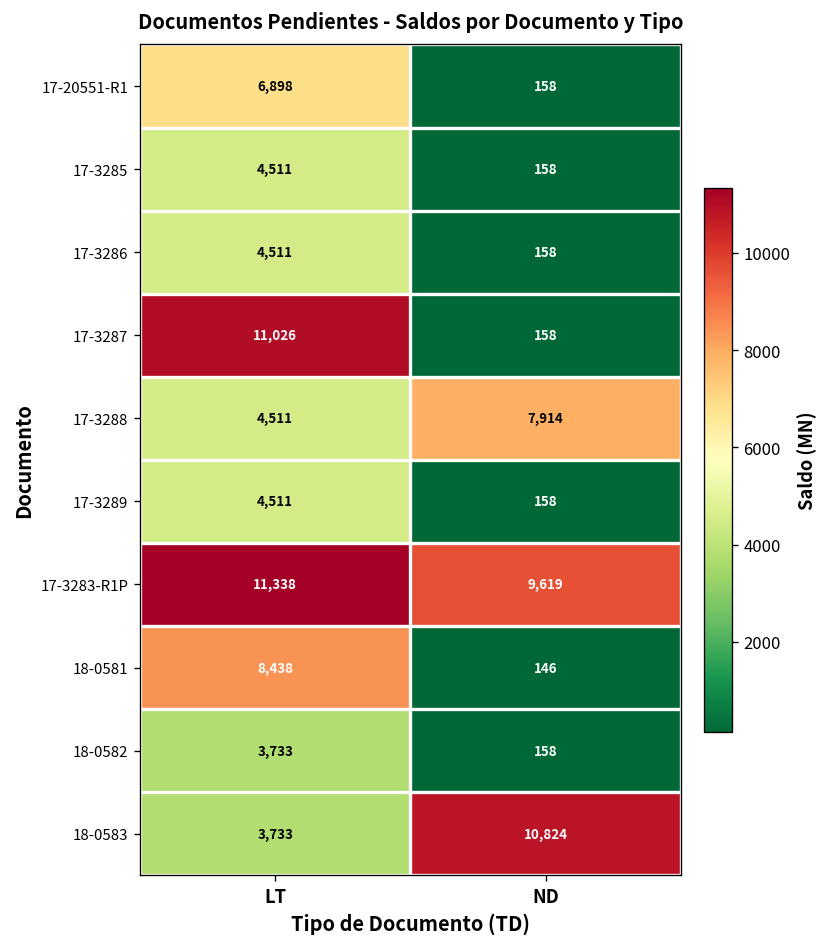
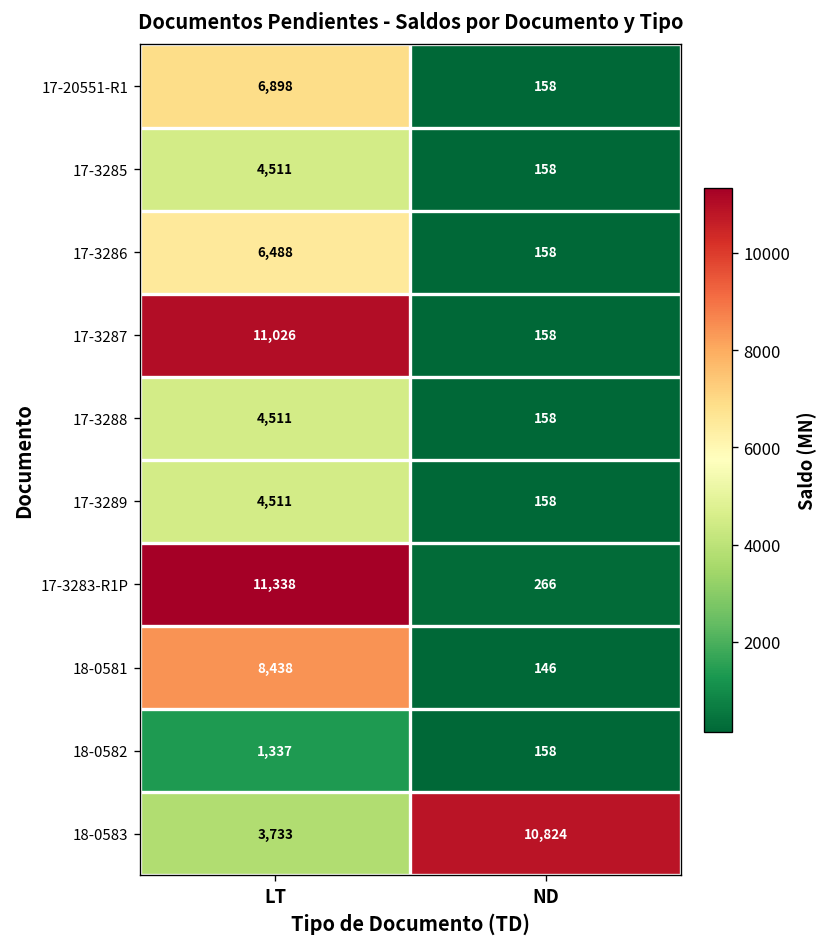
17-3286, LT: 4,511 -> 6,488
17-3288, ND: 7,914 -> 158
17-3283-R1P, ND: 9,619 -> 266
18-0582, LT: 3,733 -> 1,337
